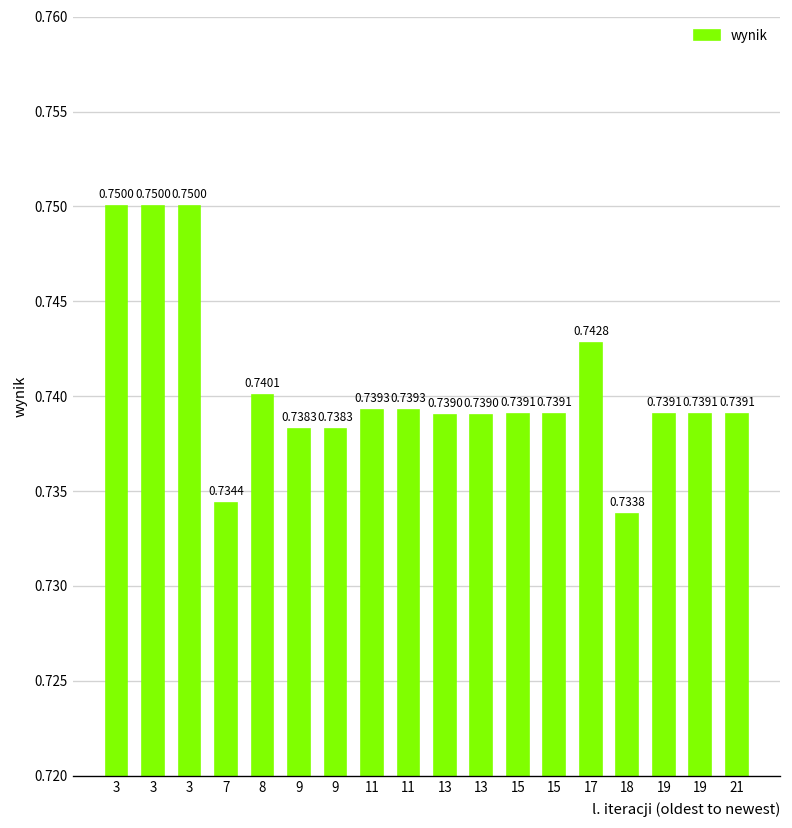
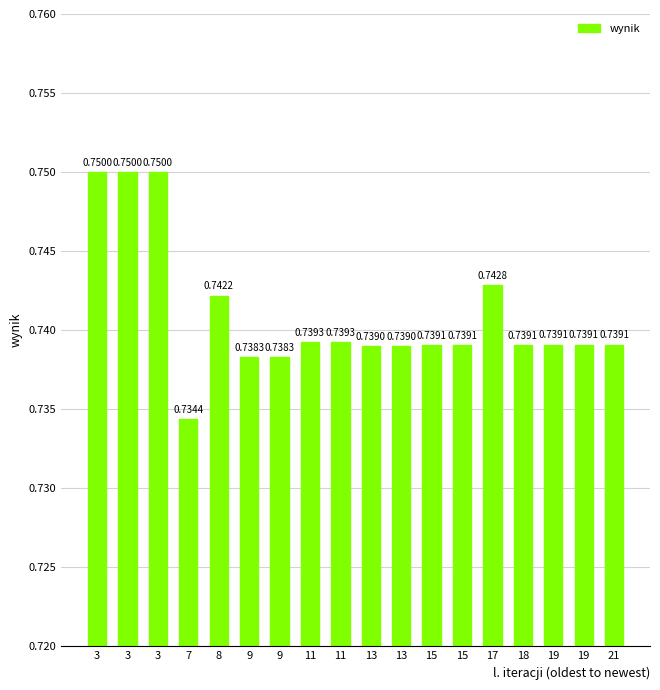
8: 0.7401 -> 0.7422
18: 0.7338 -> 0.7391
